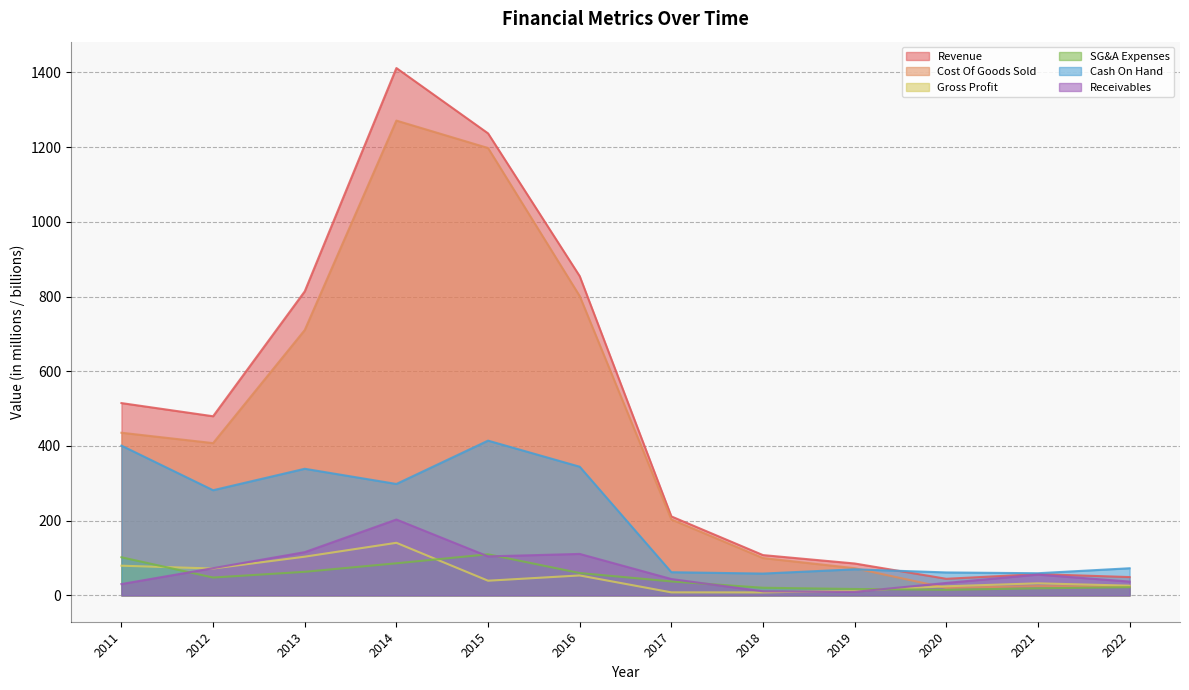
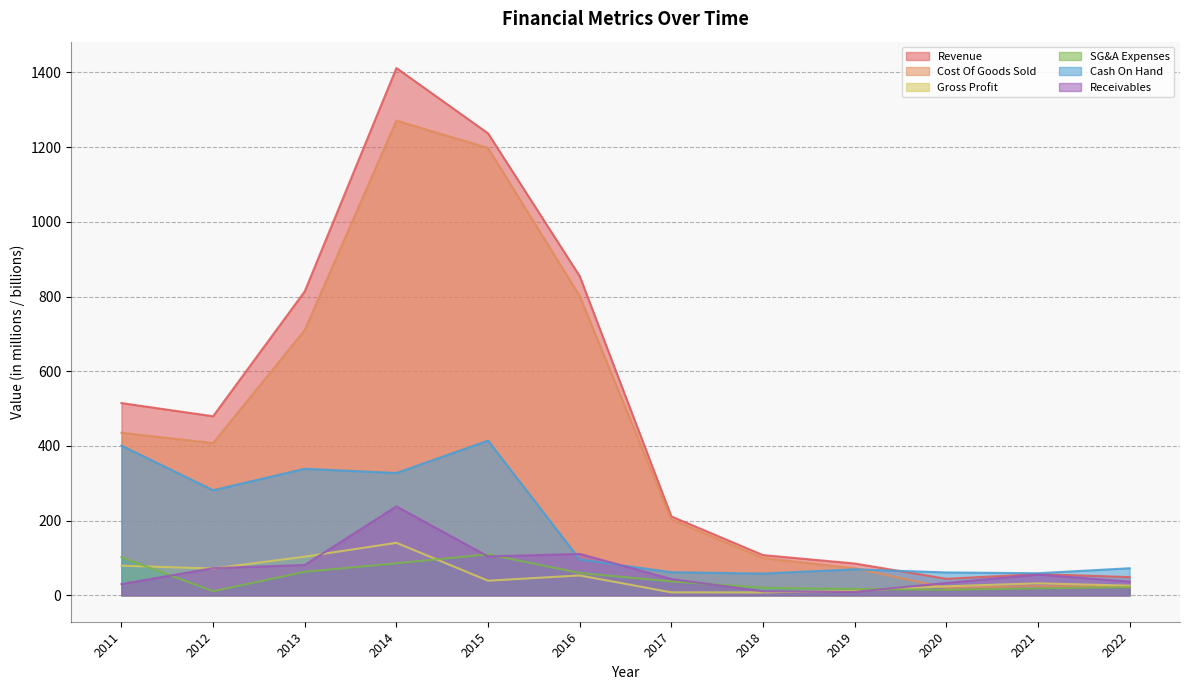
SG&A Expenses, 2012: 50 -> 10
Receivables, 2013: 120 -> 80
Cash On Hand, 2014: 300 -> 330
Receivables, 2014: 200 -> 240
Cash On Hand, 2016: 340 -> 100
